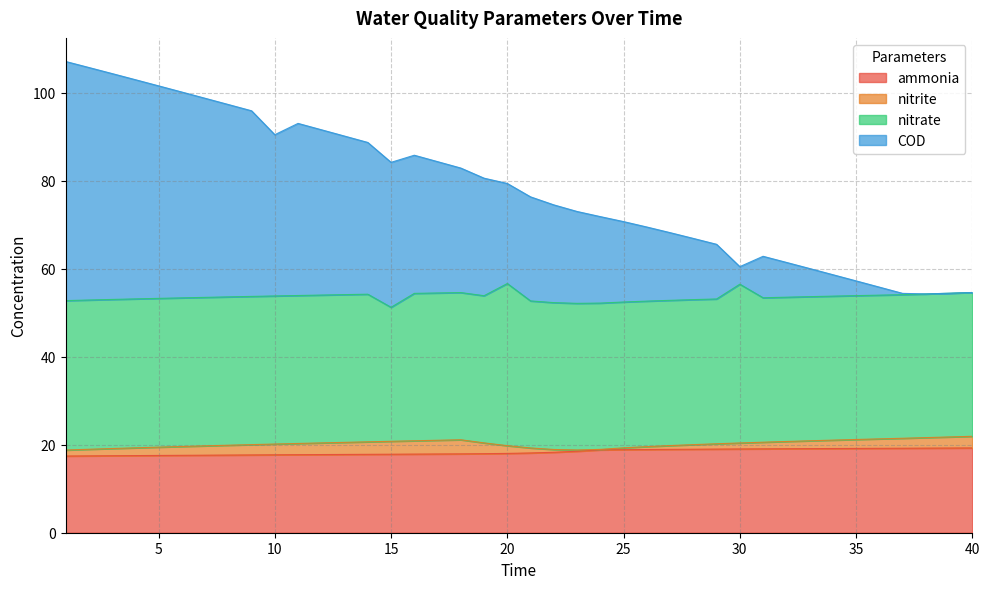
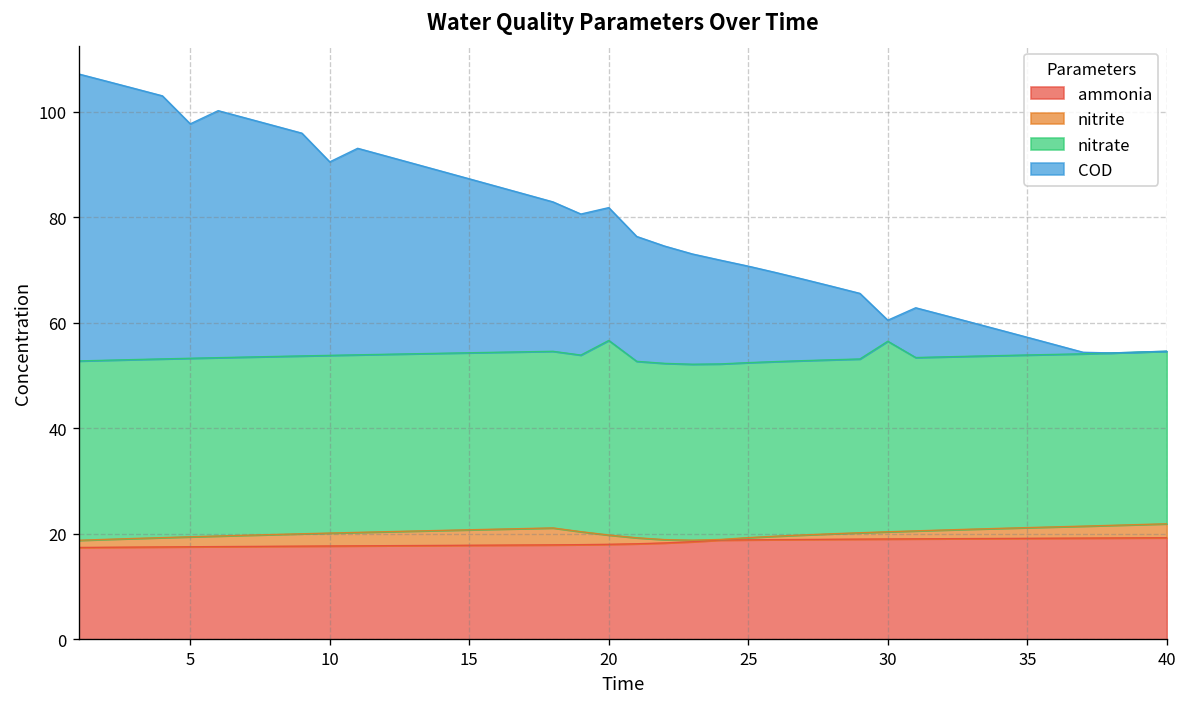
COD, 5: 48 -> 44
nitrate, 15: 30 -> 34
COD, 20: 23 -> 25
